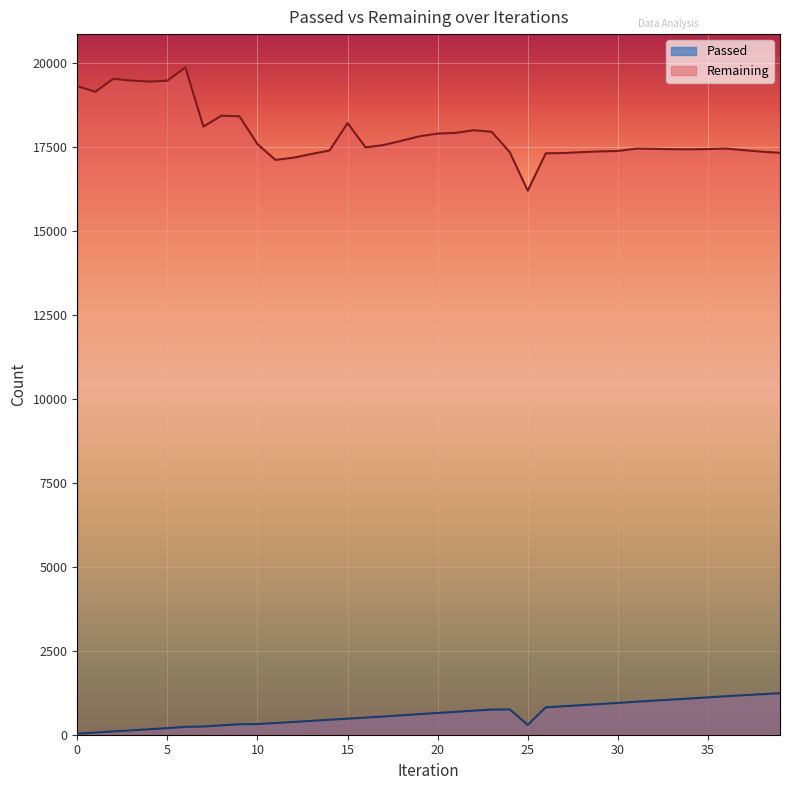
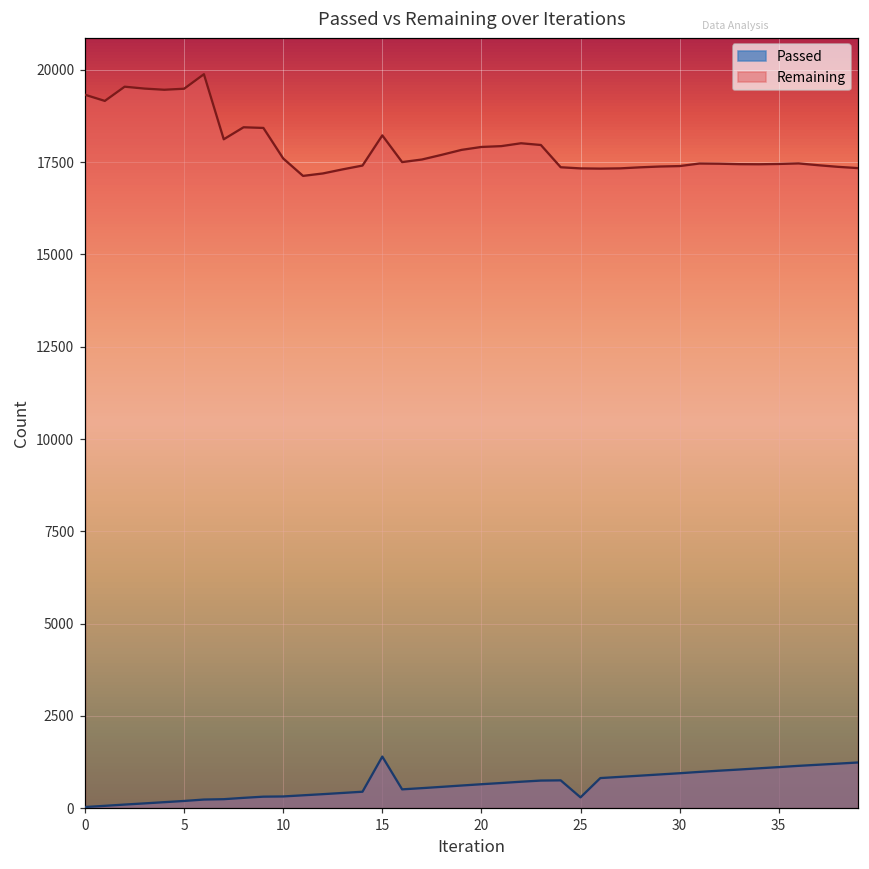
Passed, 15: 500 -> 1400
Remaining, 25: 16200 -> 17300
